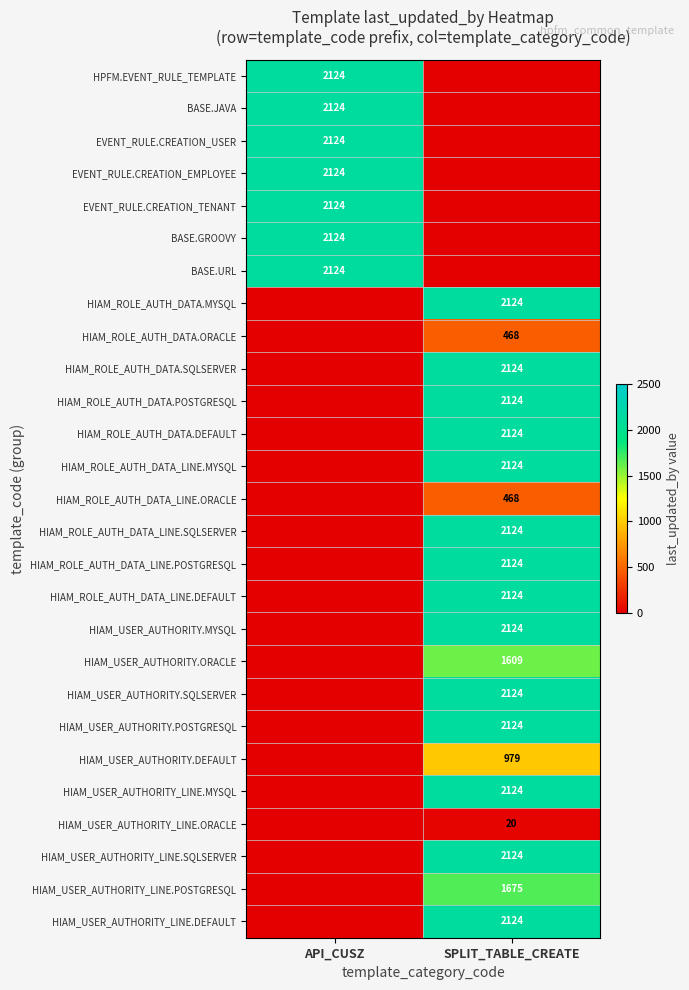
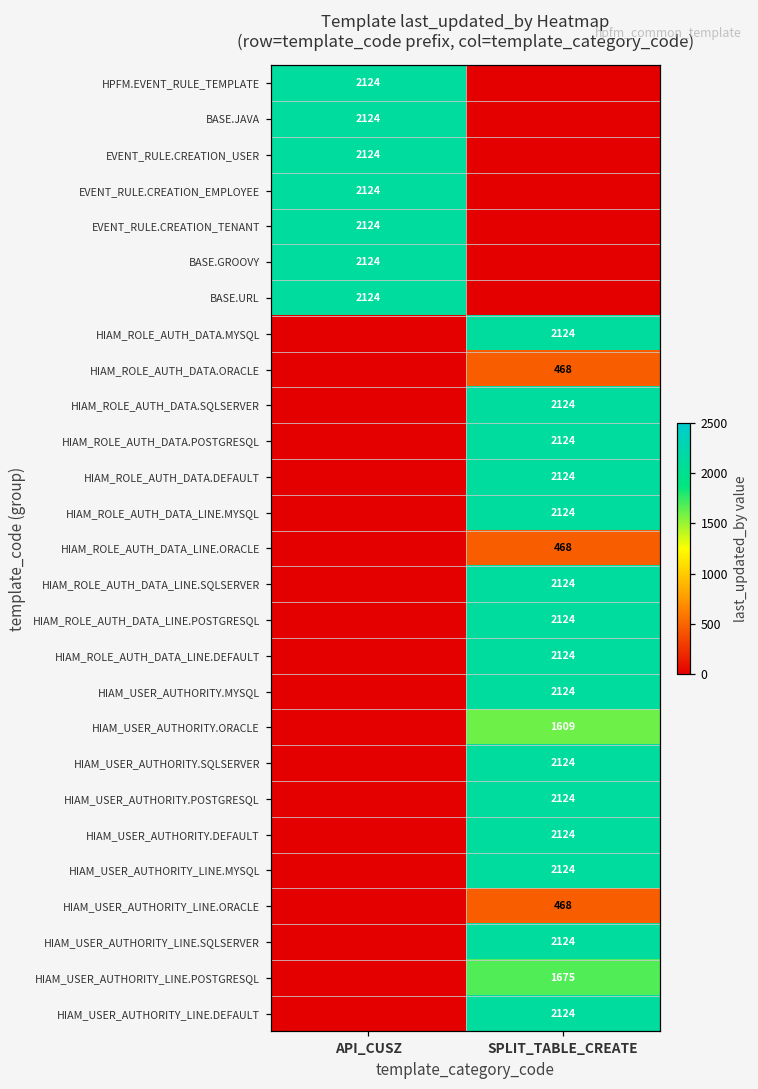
HIAM_USER_AUTHORITY.DEFAULT, SPLIT_TABLE_CREATE: 979 -> 2124
HIAM_USER_AUTHORITY_LINE.ORACLE, SPLIT_TABLE_CREATE: 20 -> 468
